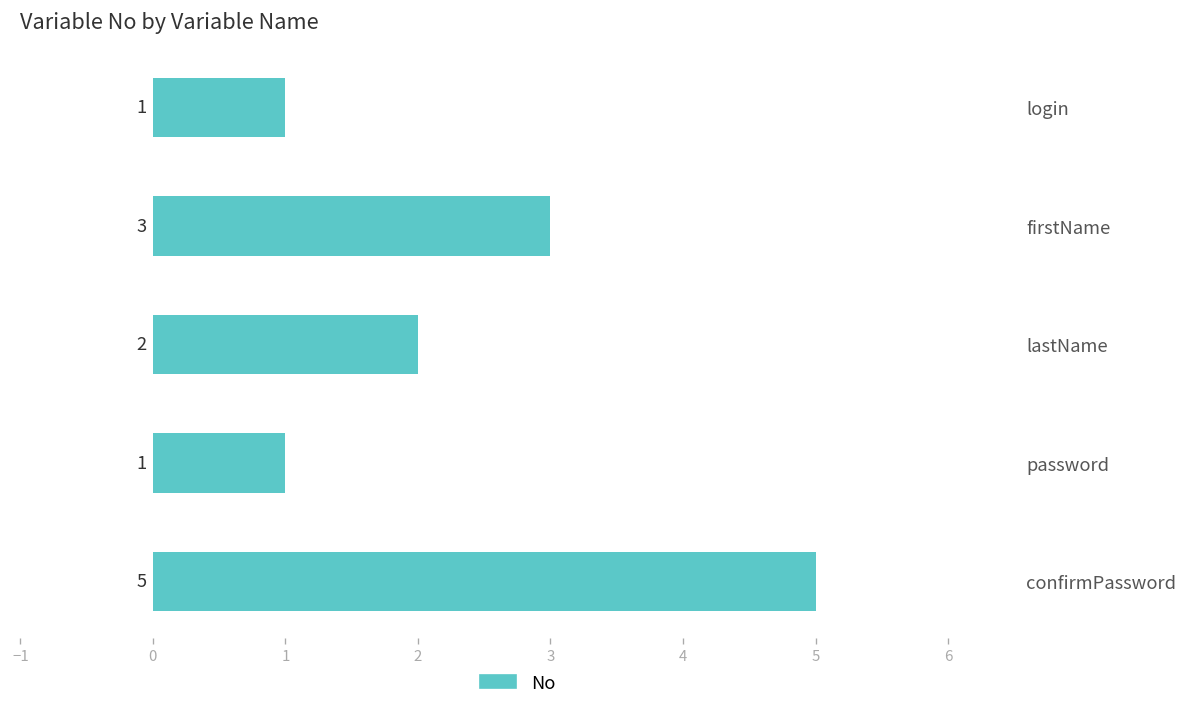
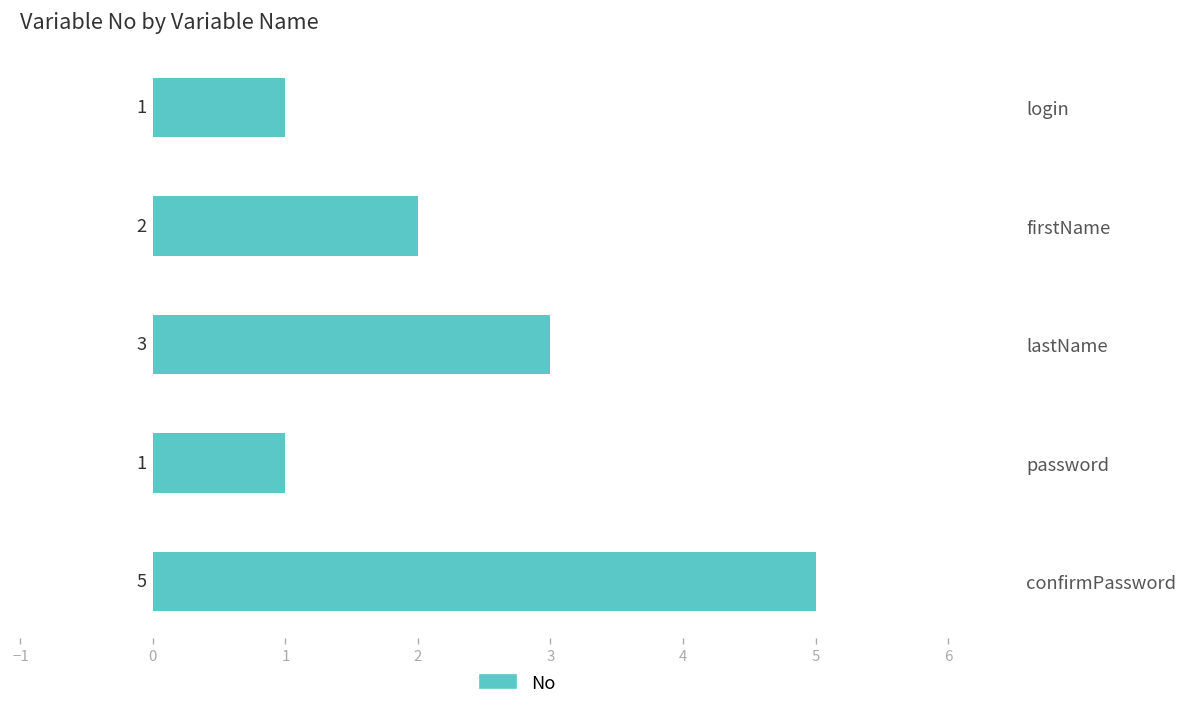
firstName: 3 -> 2
lastName: 2 -> 3
